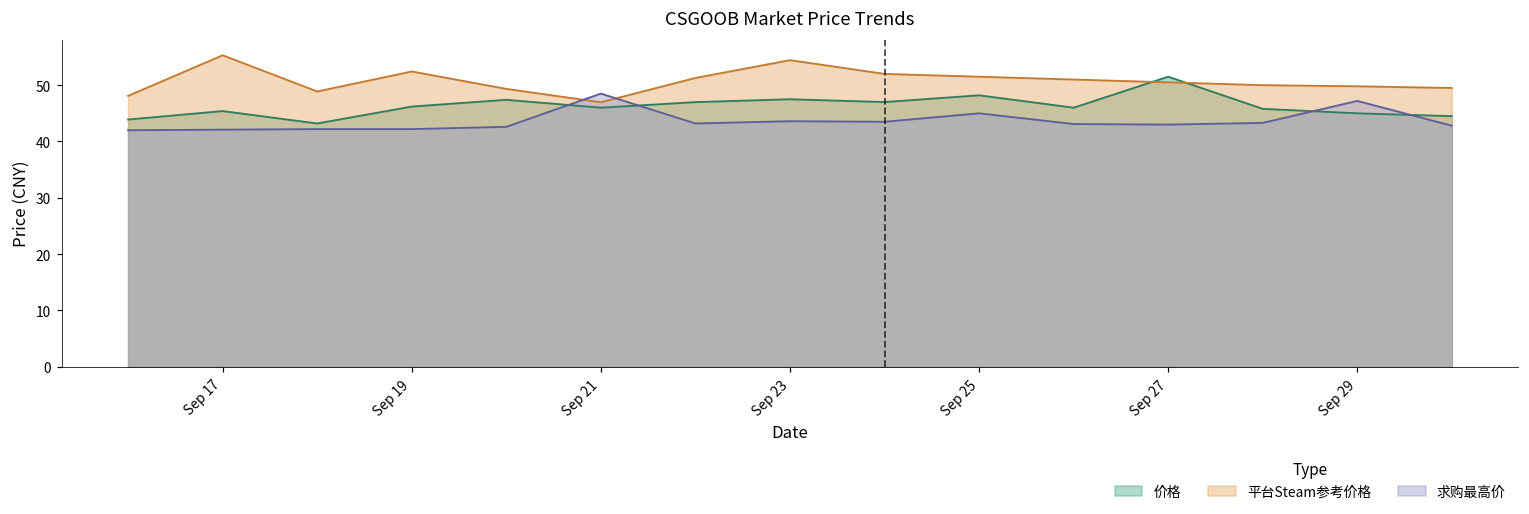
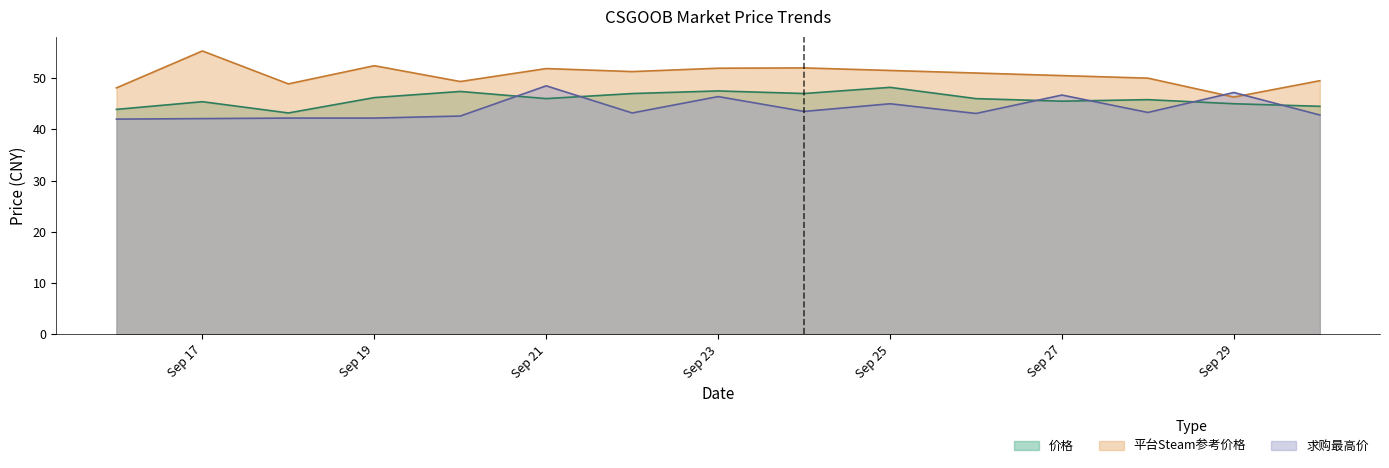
平台Steam参考价格, Sep 21: 47 -> 52
平台Steam参考价格, Sep 23: 54 -> 52
求购最高价, Sep 23: 44 -> 46
价格, Sep 27: 52 -> 46
求购最高价, Sep 27: 43 -> 47
平台Steam参考价格, Sep 29: 50 -> 46
